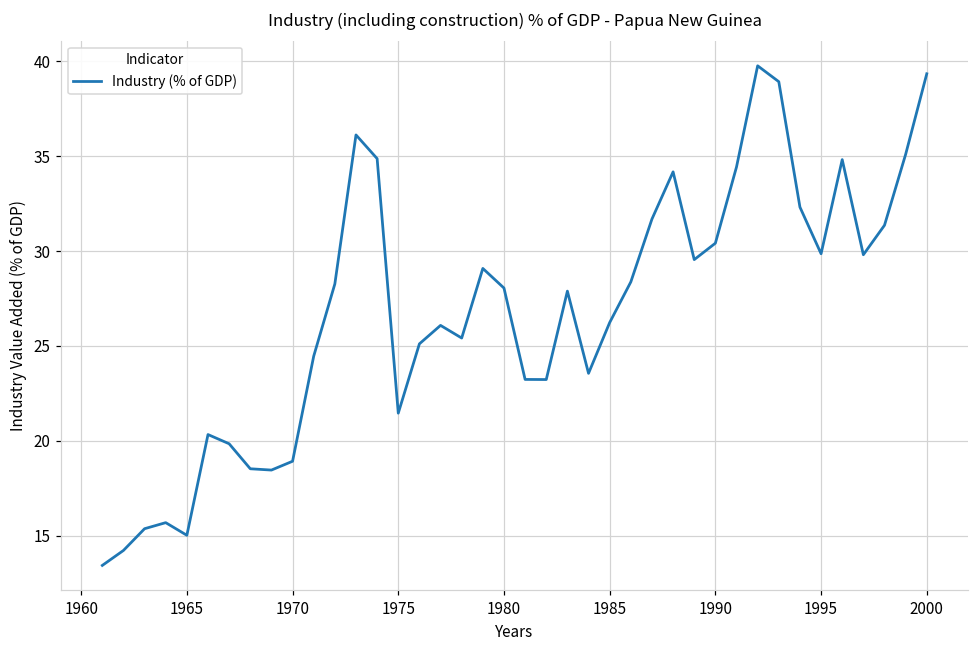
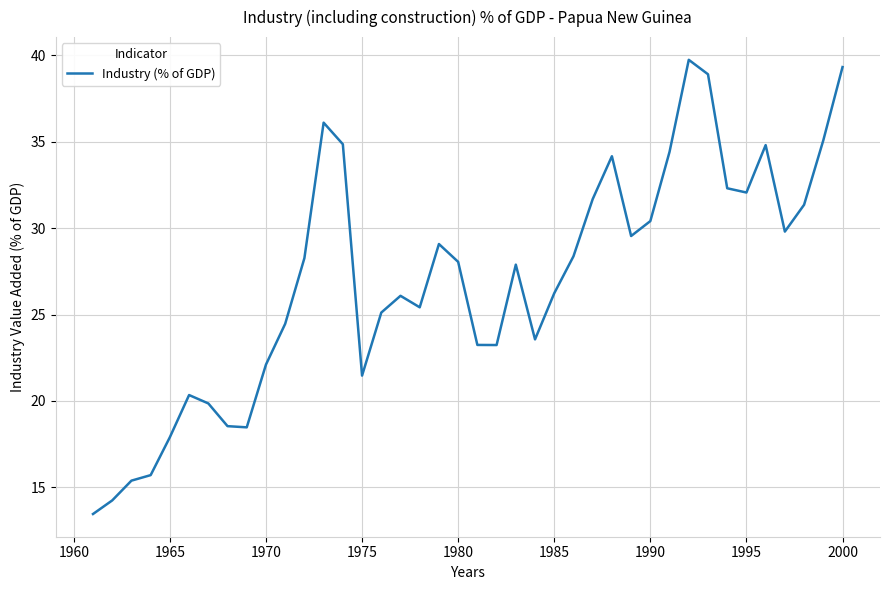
1965: 15.0 -> 17.9
1970: 18.9 -> 22.1
1995: 29.9 -> 32.1
